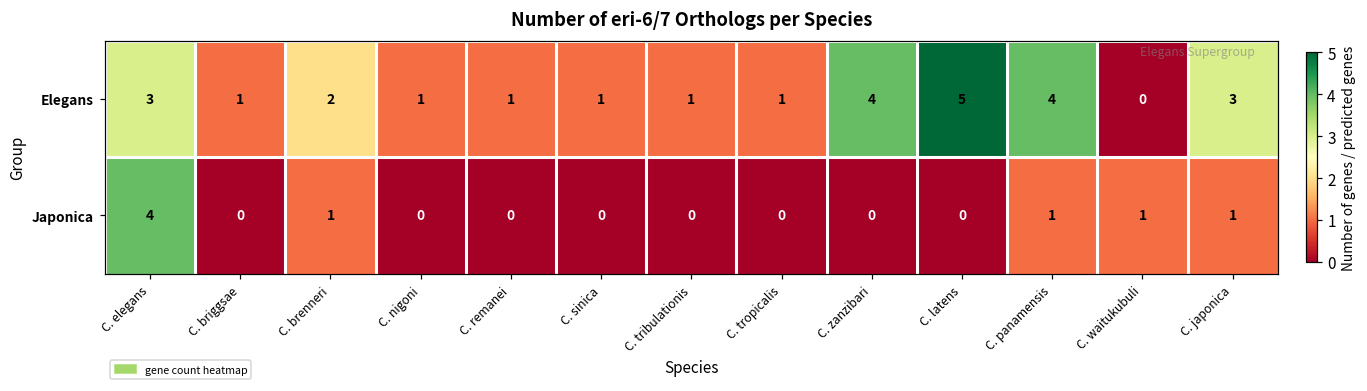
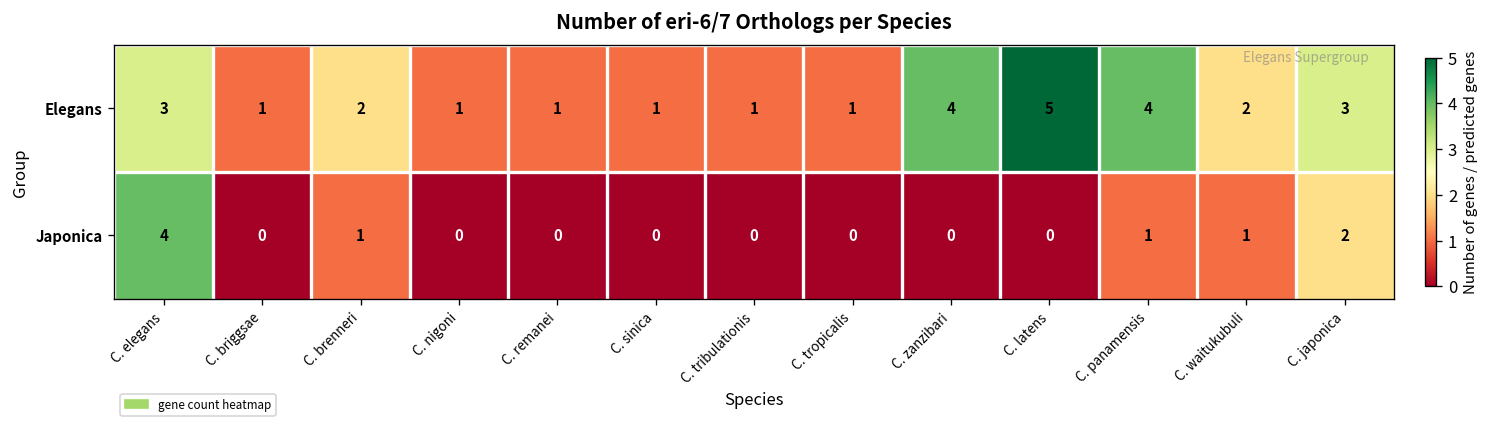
Elegans, C. waitukubuli: 0 -> 2
Japonica, C. japonica: 1 -> 2
